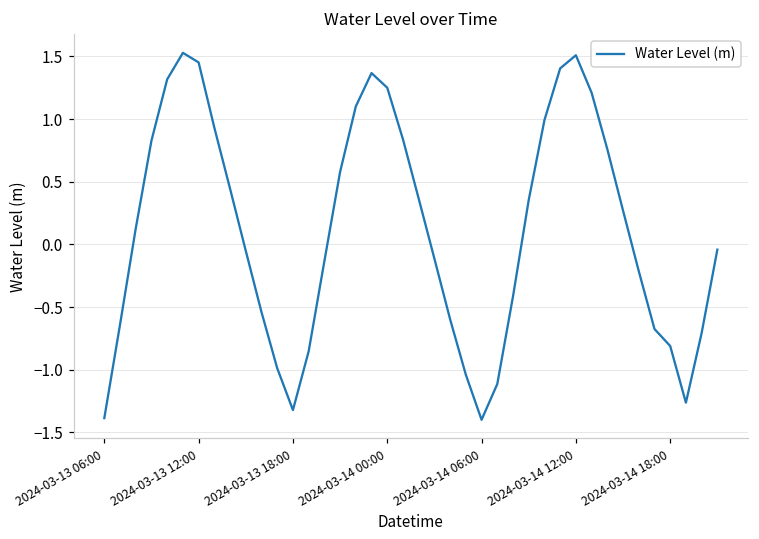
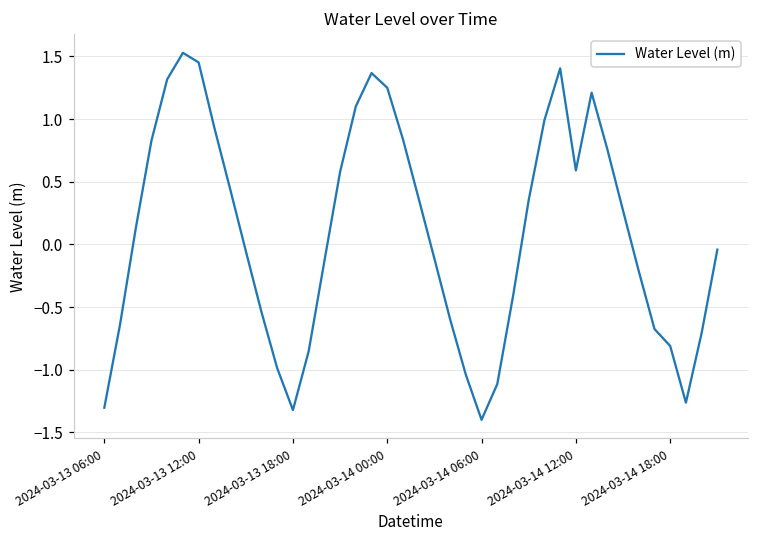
2024-03-13 06:00: -1.39 -> -1.30
2024-03-14 12:00: 1.51 -> 0.59
